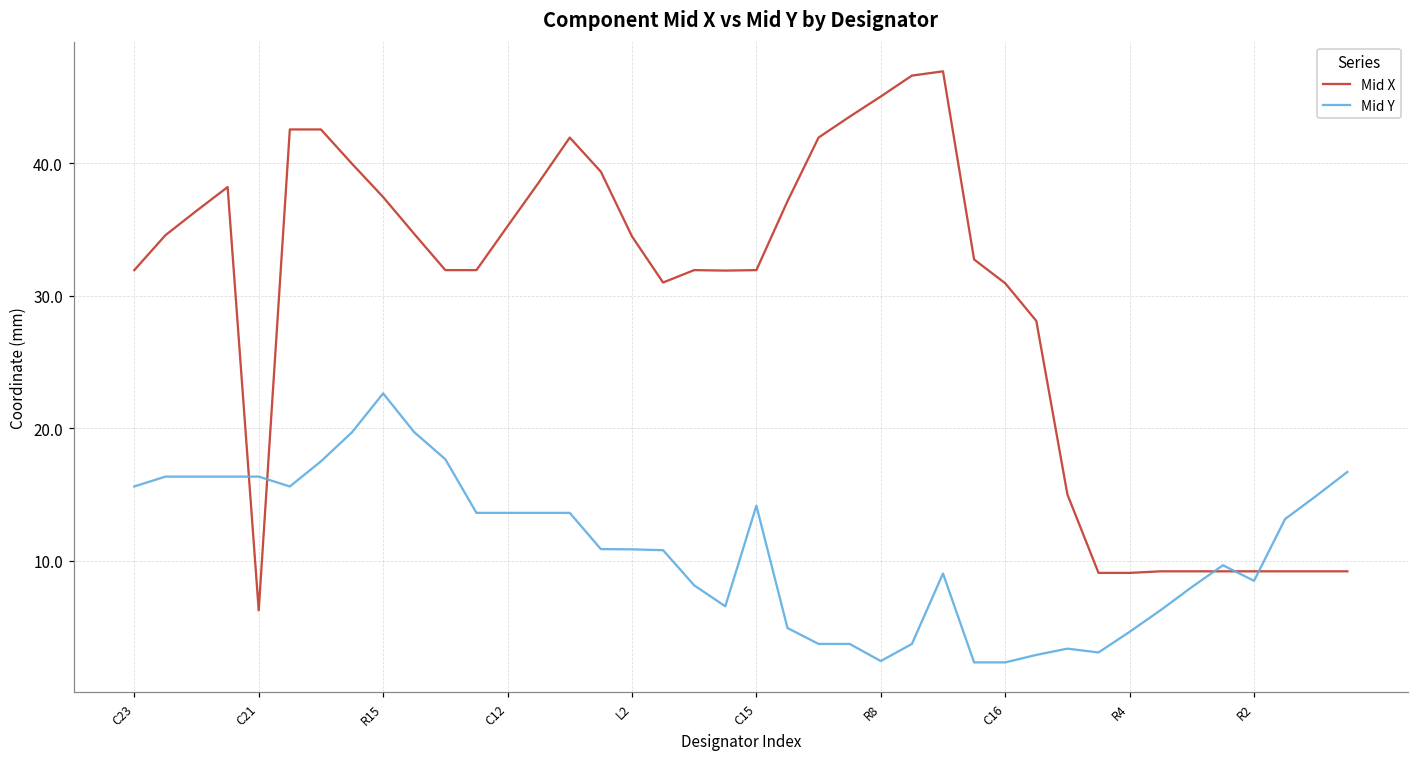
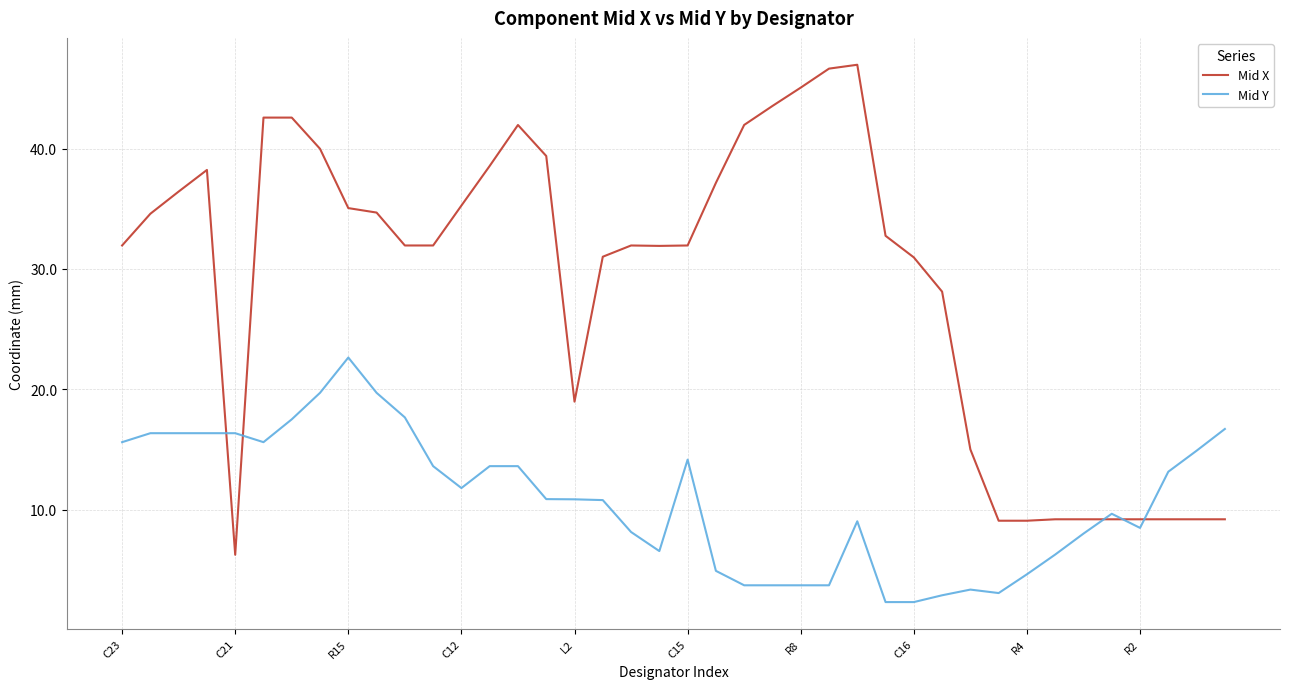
Mid X, R15: 37.5 -> 35.0
Mid Y, C12: 13.6 -> 11.8
Mid X, L2: 34.5 -> 19.0
Mid Y, R8: 2.4 -> 3.7
